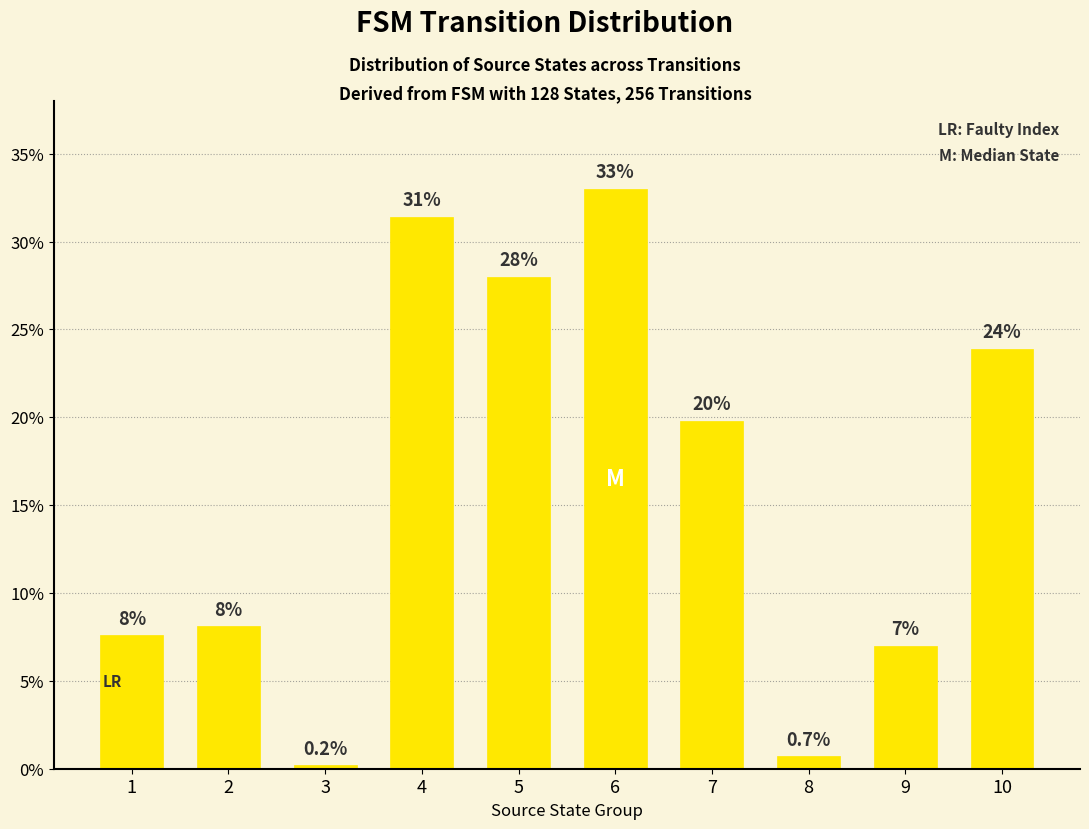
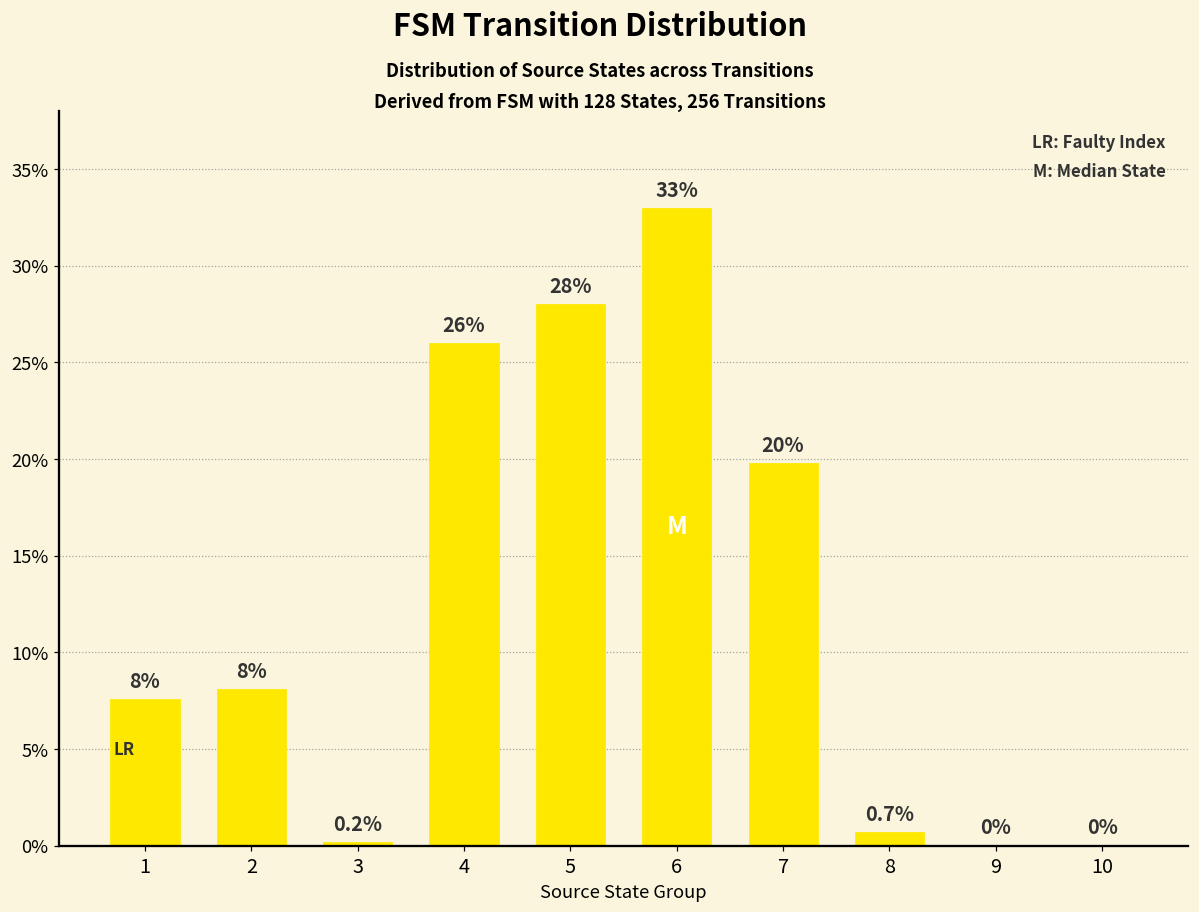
4: 31% -> 26%
9: 7% -> 0%
10: 24% -> 0%
